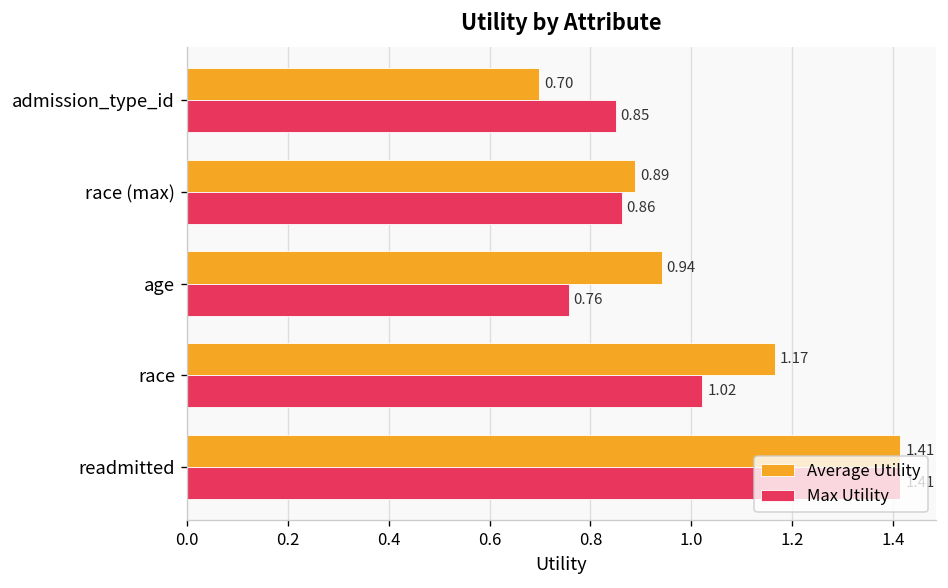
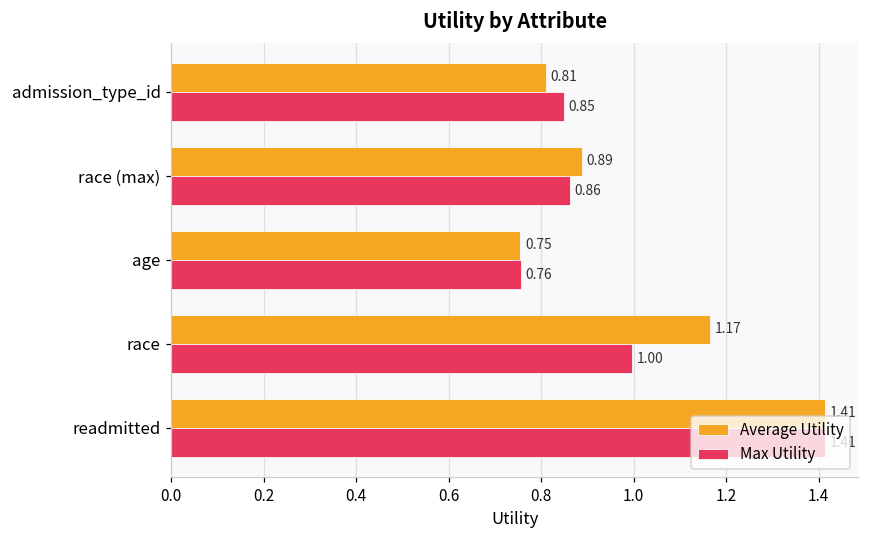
Average Utility, admission_type_id: 0.70 -> 0.81
Average Utility, age: 0.94 -> 0.75
Max Utility, race: 1.02 -> 1.00
